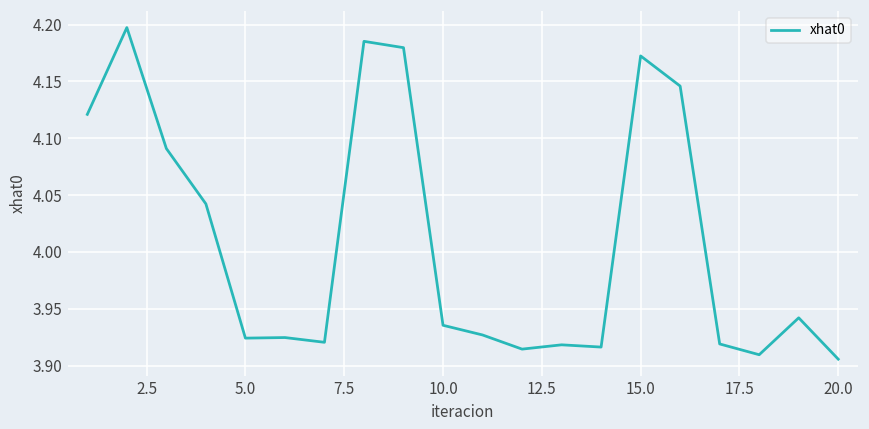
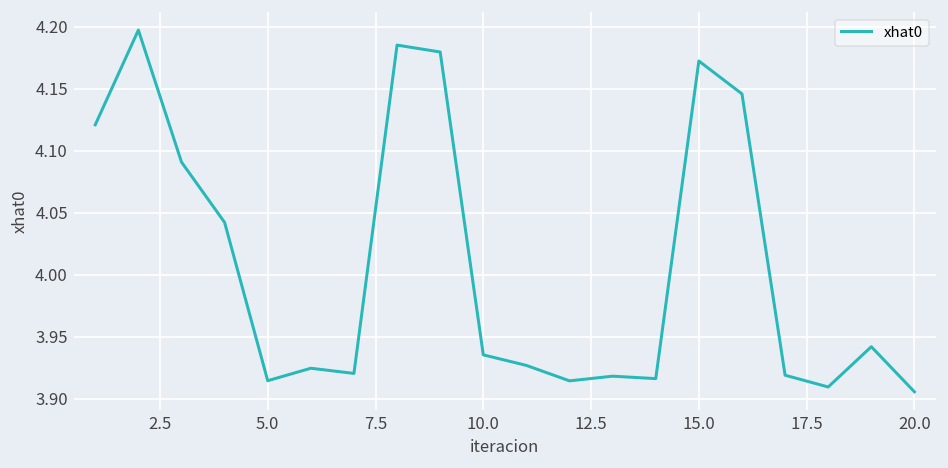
5.0: 3.924 -> 3.915
